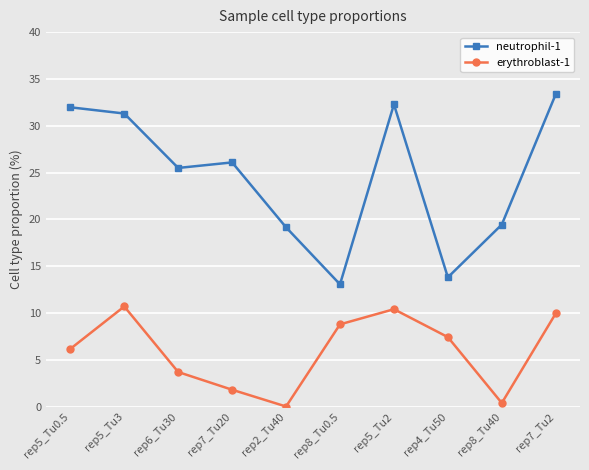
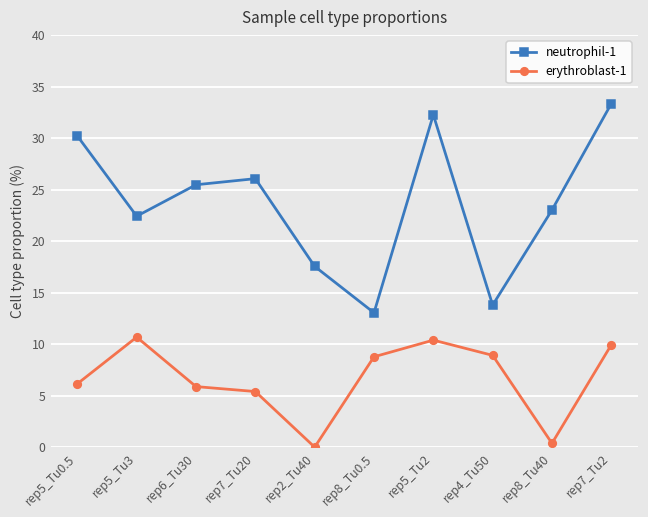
neutrophil-1, rep5_Tu0.5: 32 -> 30
neutrophil-1, rep5_Tu3: 31 -> 22
erythroblast-1, rep6_Tu30: 4 -> 6
erythroblast-1, rep7_Tu20: 2 -> 5
neutrophil-1, rep2_Tu40: 19 -> 18
erythroblast-1, rep4_Tu50: 7 -> 9
neutrophil-1, rep8_Tu40: 19 -> 23
